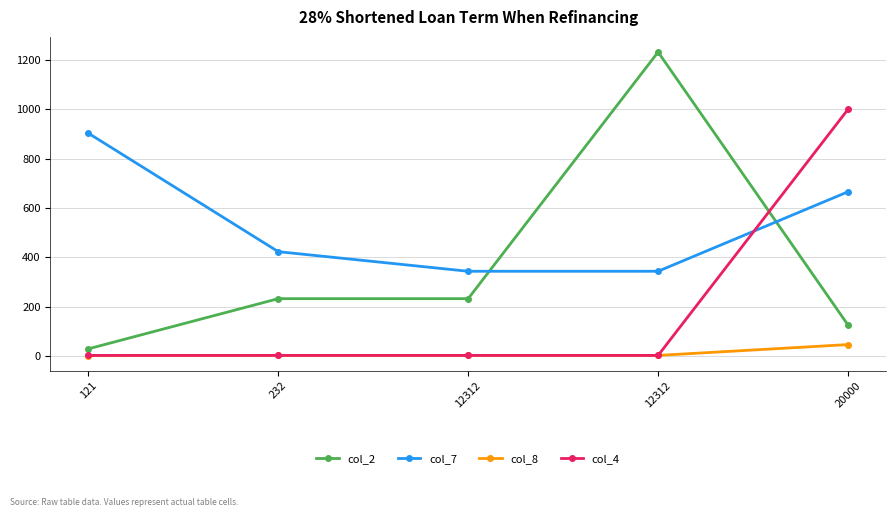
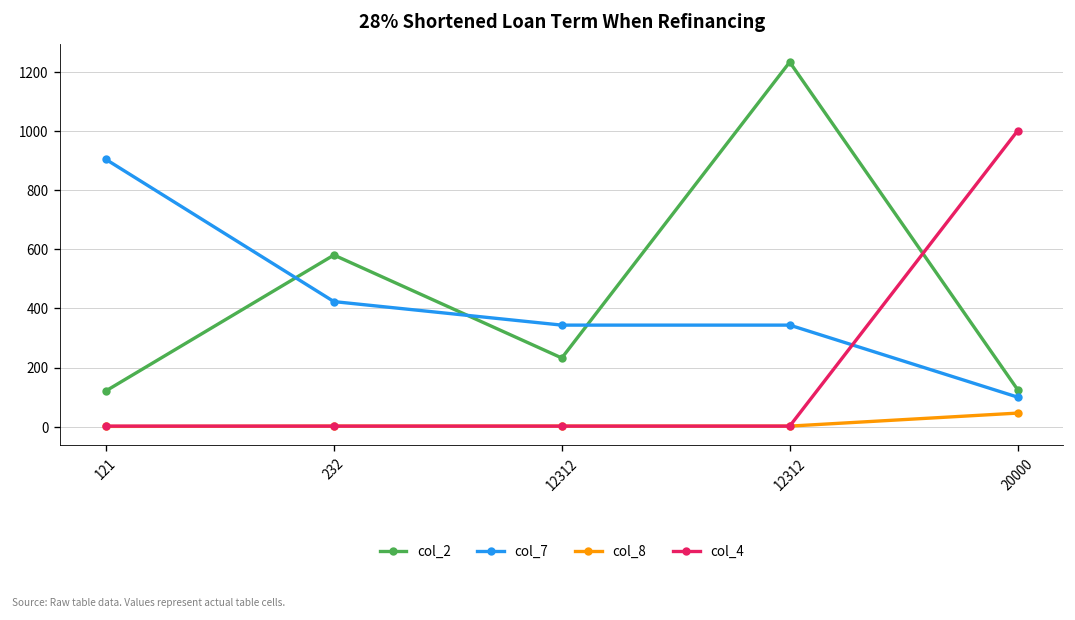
col_2, 121: 30 -> 120
col_2, 232: 230 -> 580
col_7, 20000: 670 -> 100
